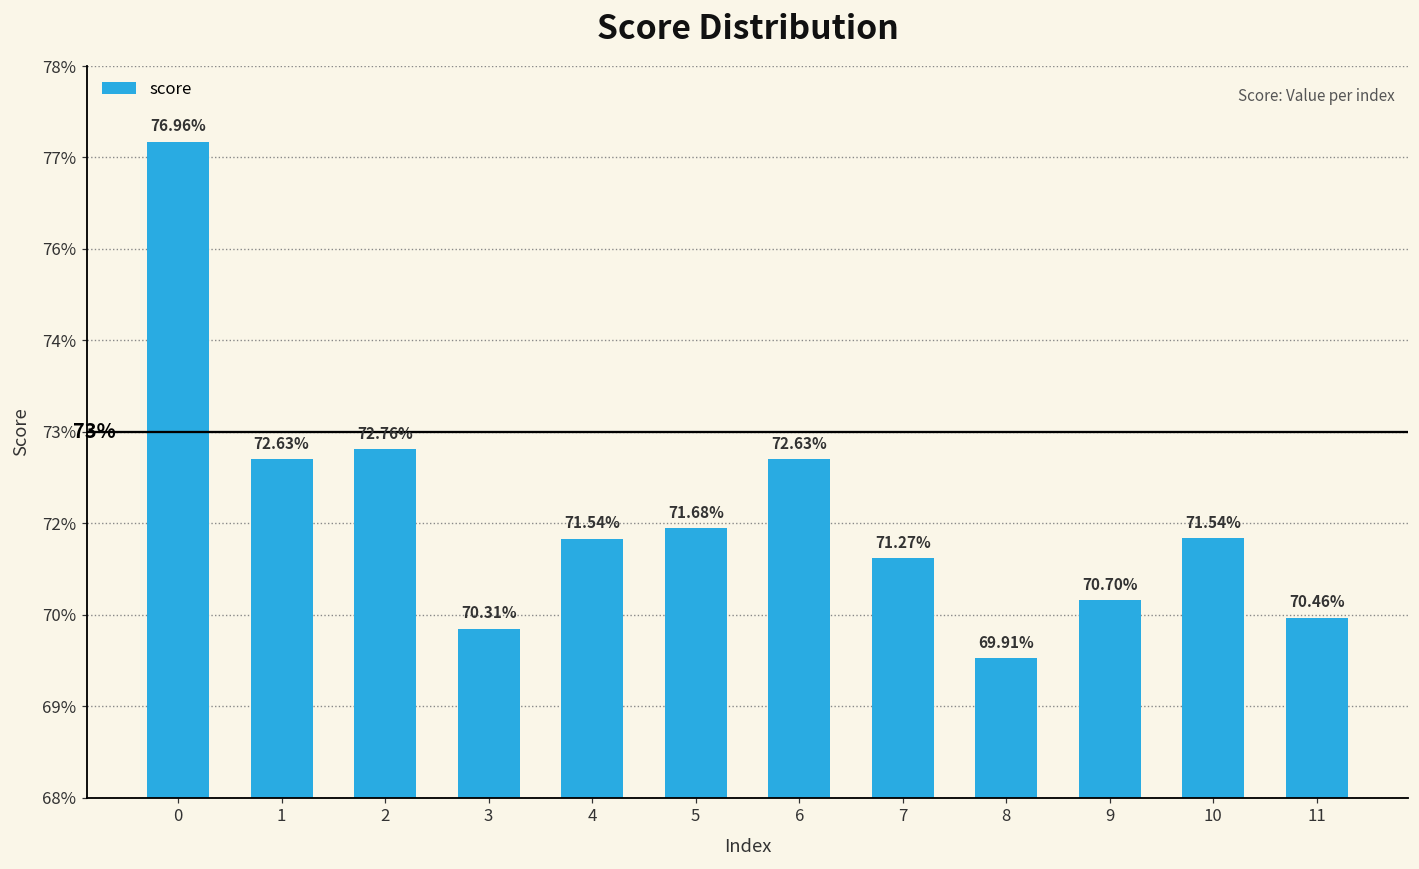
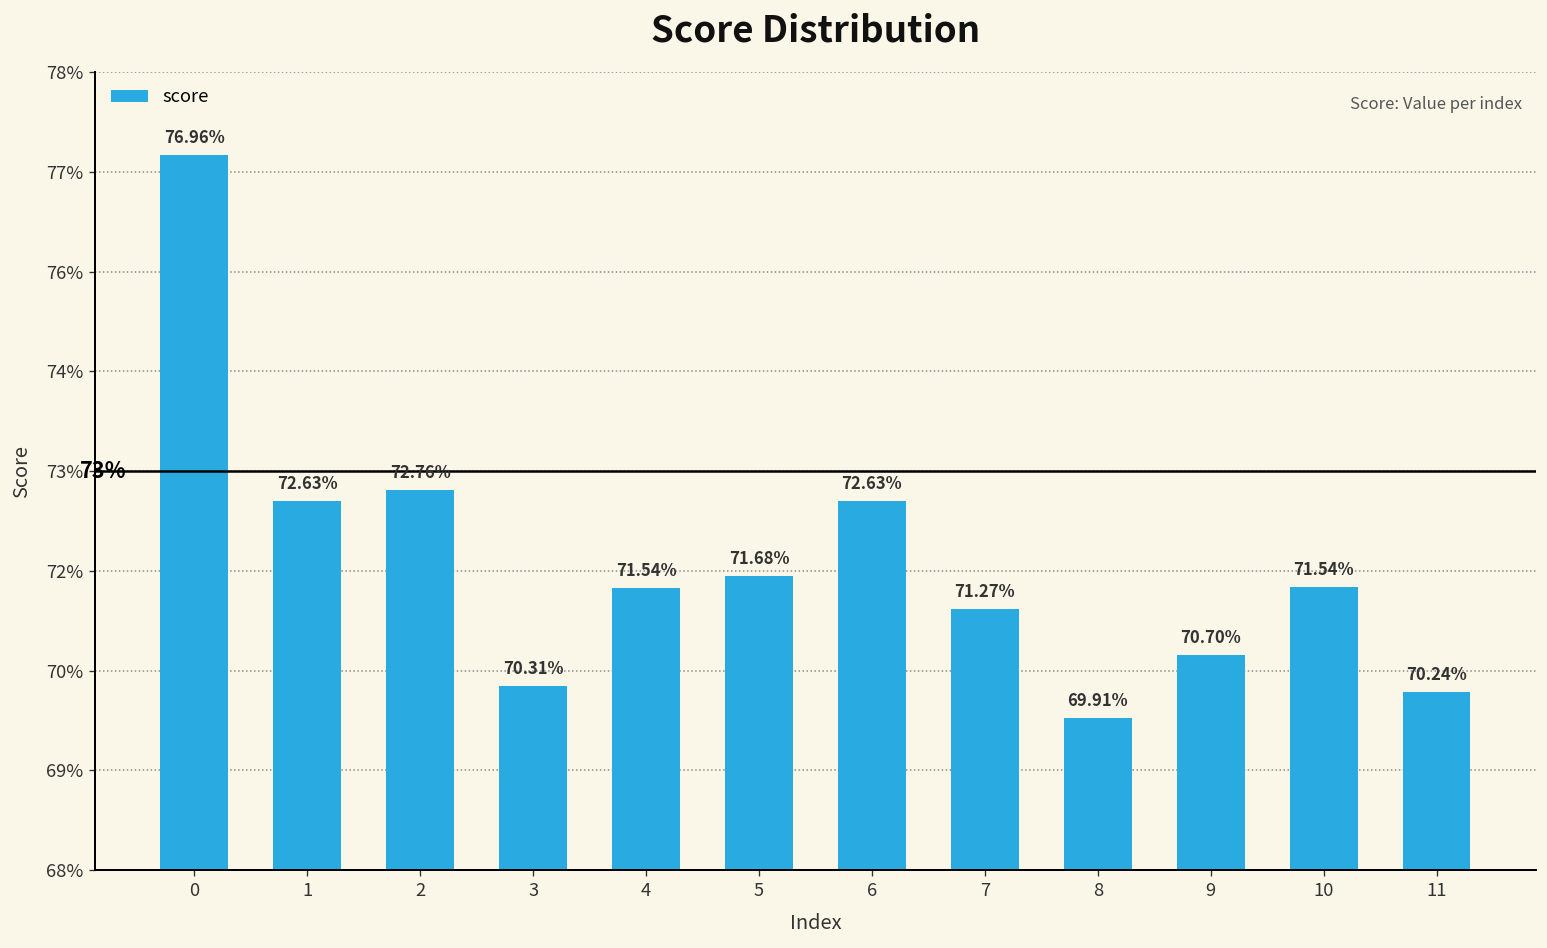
11: 70.46% -> 70.24%
